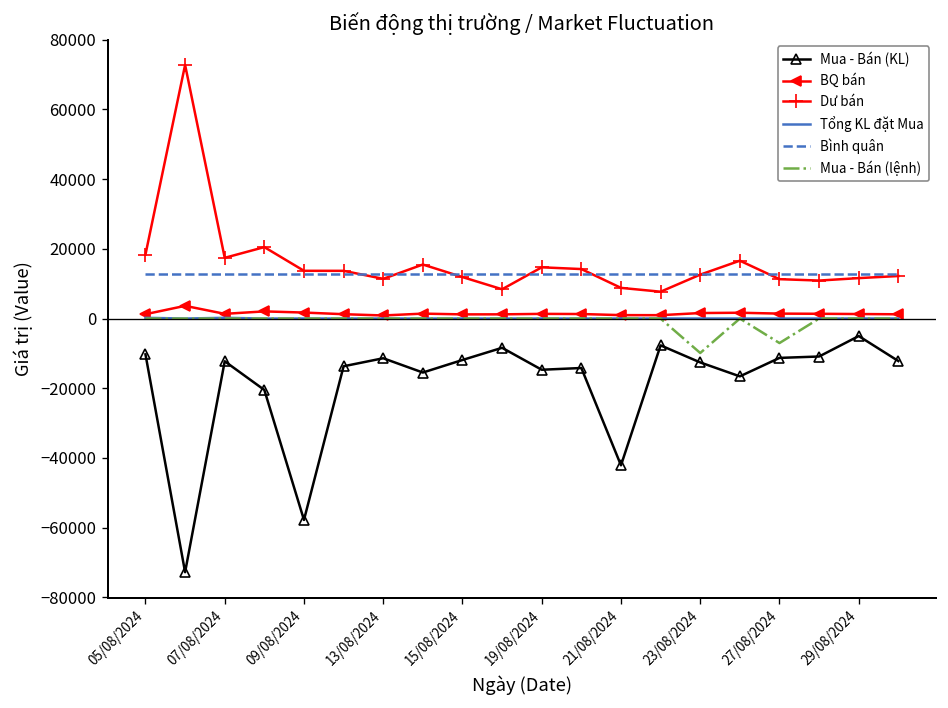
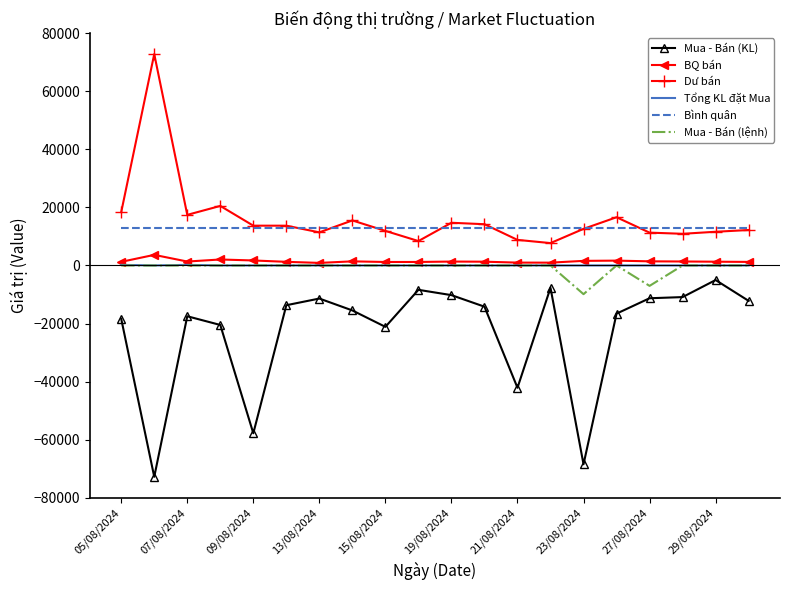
Mua - Bán (KL), 05/08/2024: -10000 -> -18000
Mua - Bán (KL), 07/08/2024: -12000 -> -18000
Mua - Bán (KL), 15/08/2024: -12000 -> -21000
Mua - Bán (KL), 19/08/2024: -15000 -> -10000
Mua - Bán (KL), 23/08/2024: -13000 -> -68000
